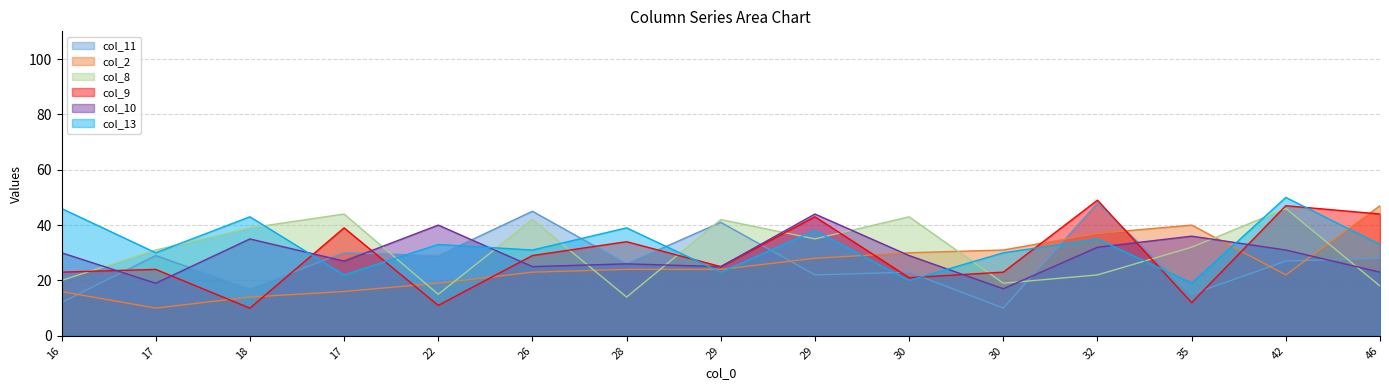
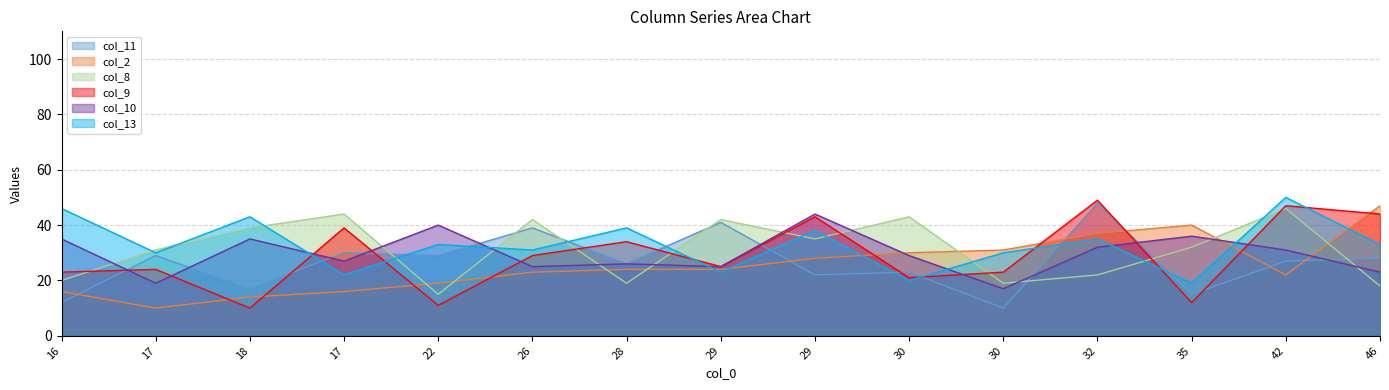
col_10, 16: 30 -> 35
col_11, 26: 45 -> 39
col_8, 28: 14 -> 19
